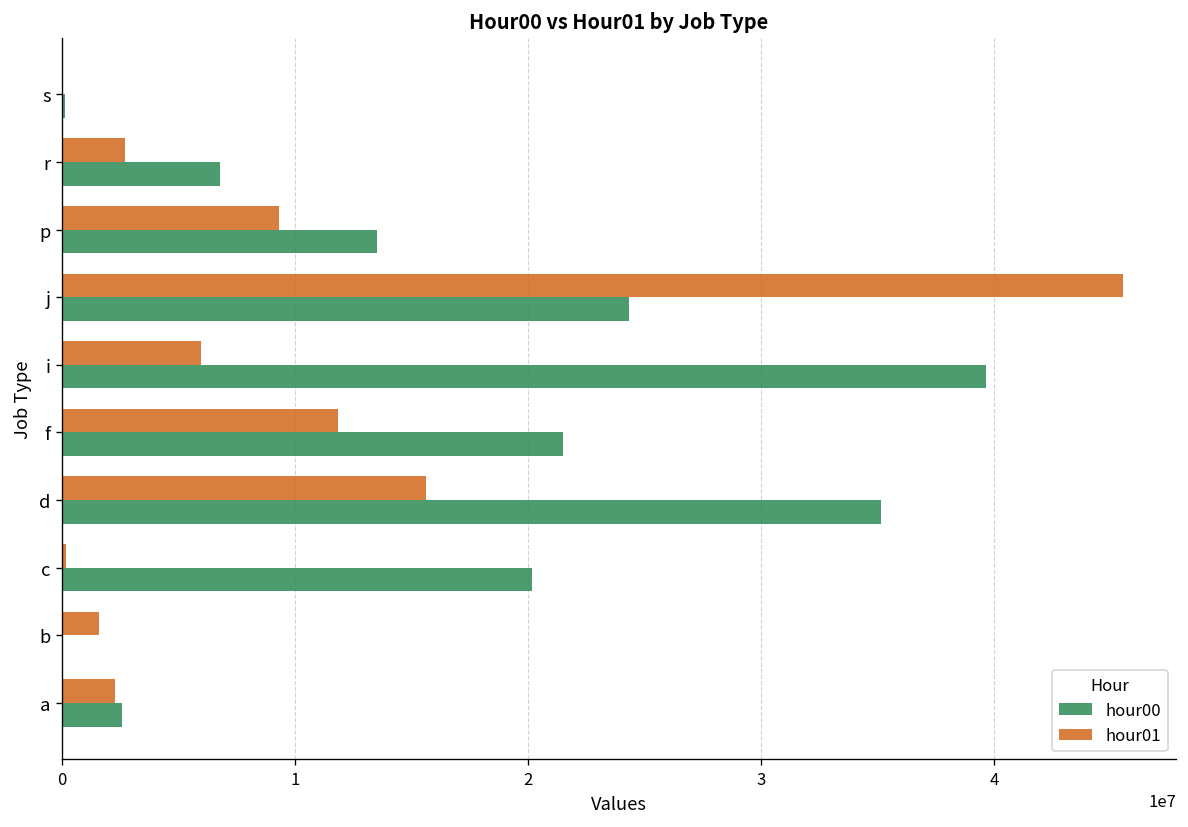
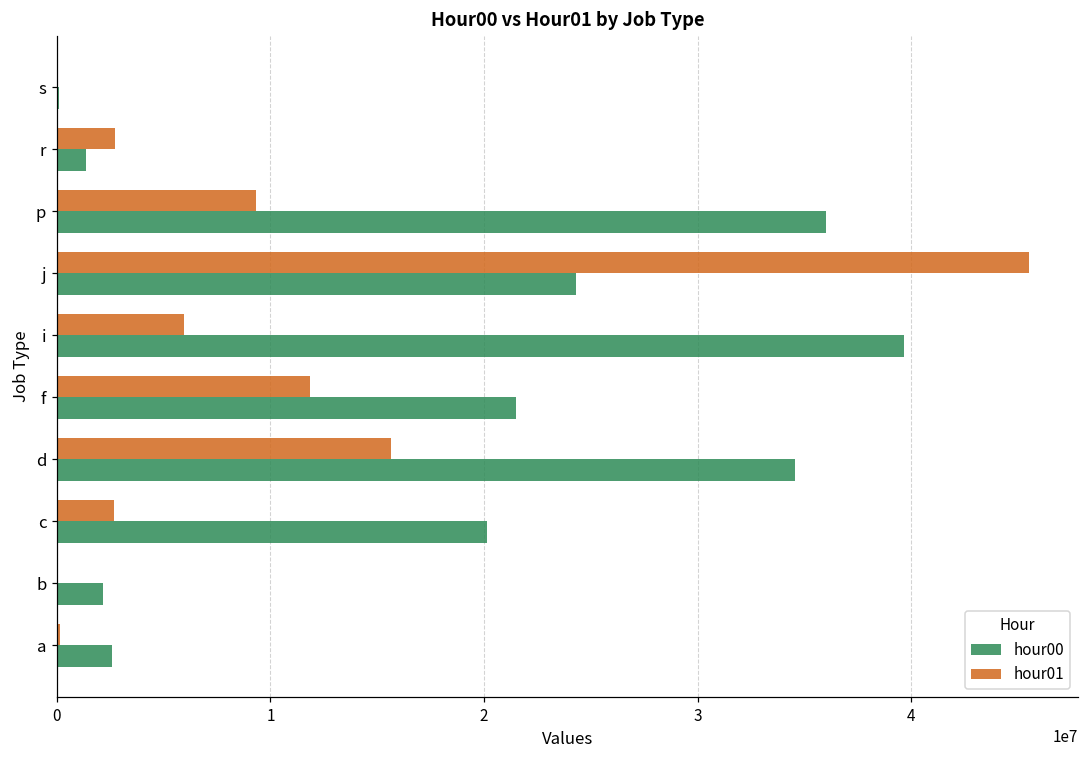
hour00, r: 6800000 -> 1300000
hour00, p: 13500000 -> 36000000
hour00, d: 35200000 -> 34600000
hour01, c: 200000 -> 2700000
hour01, b: 1600000 -> 0
hour00, b: 0 -> 2200000
hour01, a: 2300000 -> 100000
